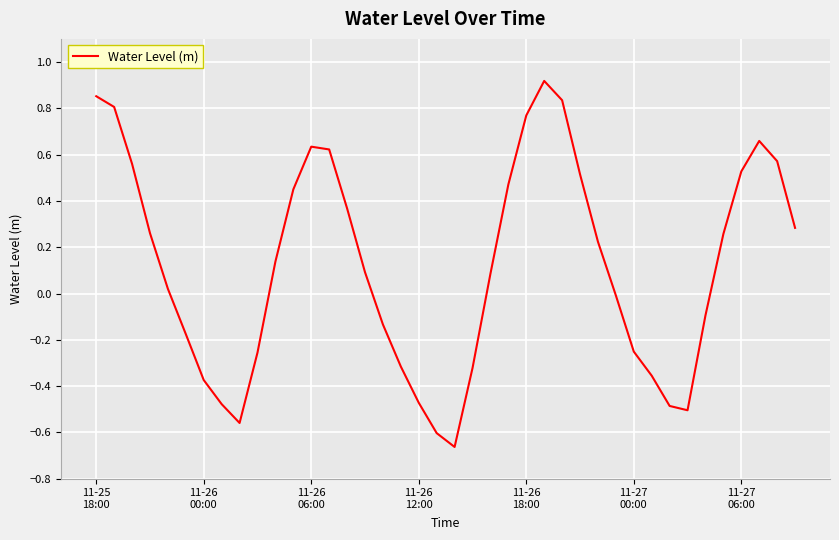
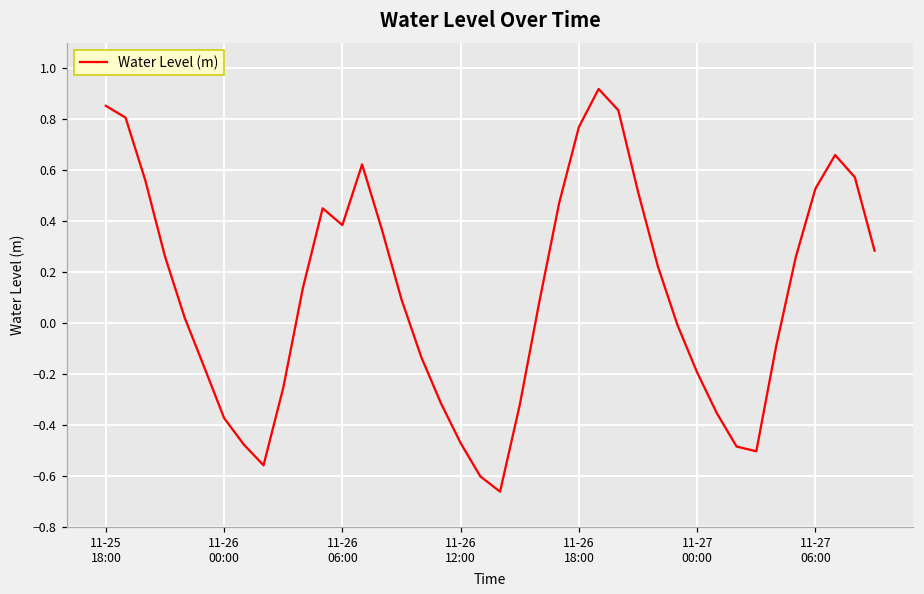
11-26 06:00: 0.63 -> 0.38
11-27 00:00: -0.25 -> -0.19
